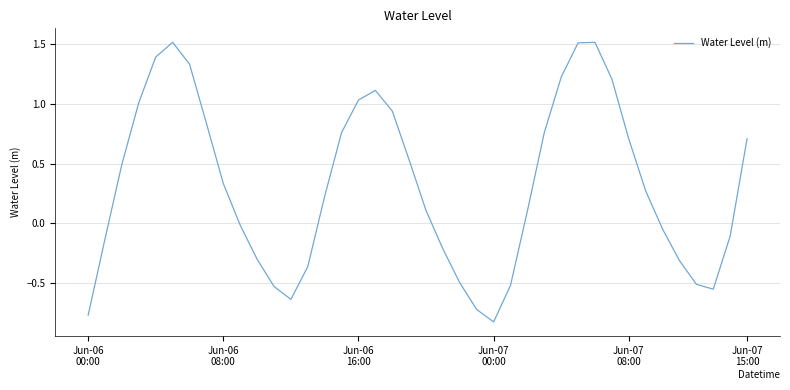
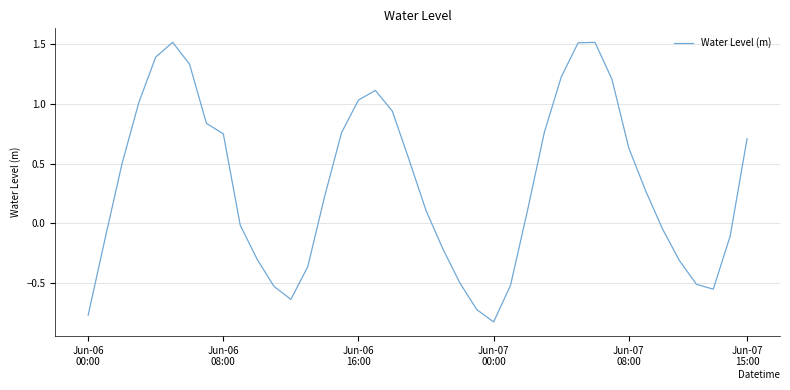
Jun-06 08:00: 0.33 -> 0.75
Jun-07 08:00: 0.71 -> 0.63
